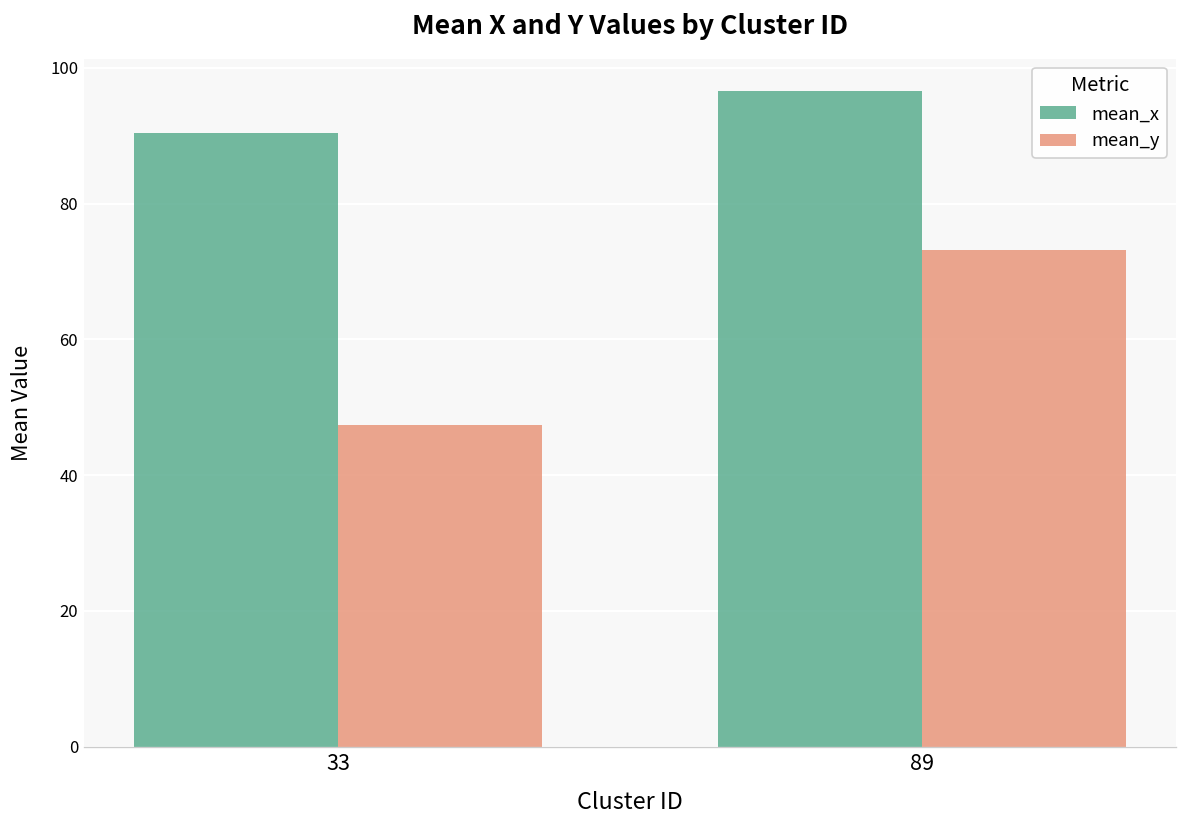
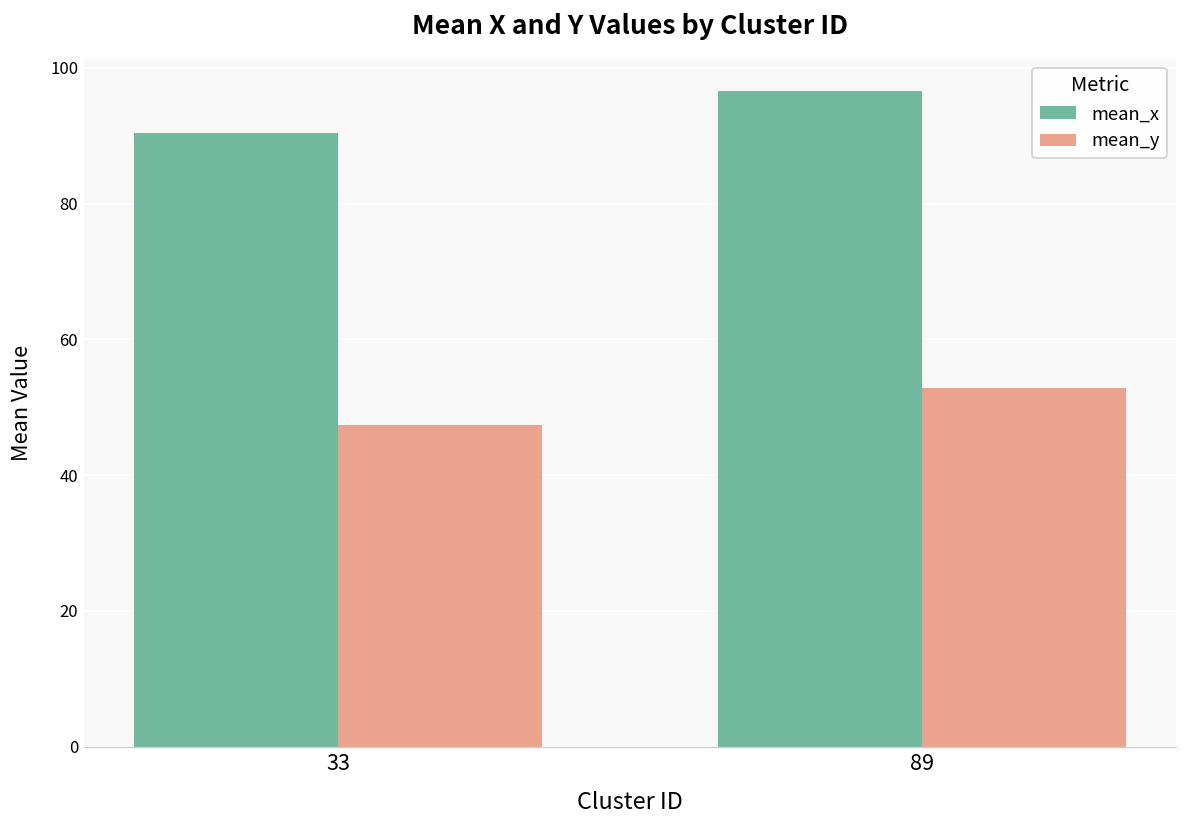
mean_y, 89: 73 -> 53
